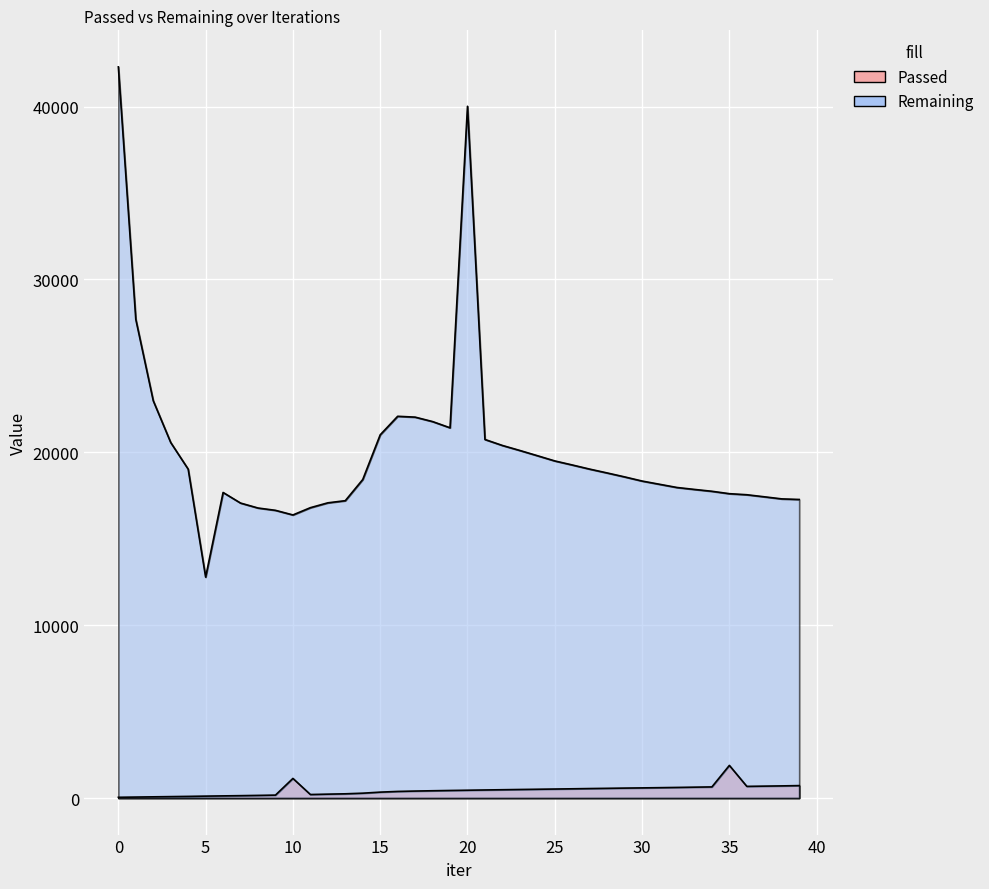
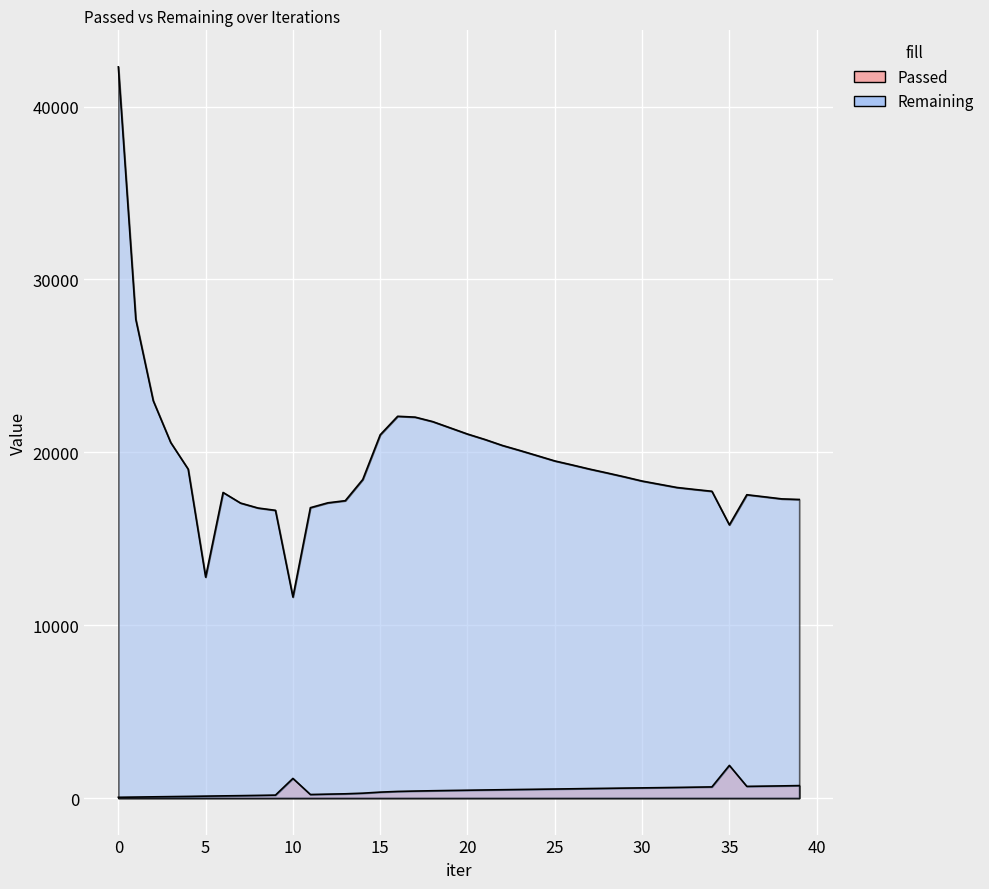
Remaining, 10: 16400 -> 11600
Remaining, 20: 40000 -> 21100
Remaining, 35: 17600 -> 15800
